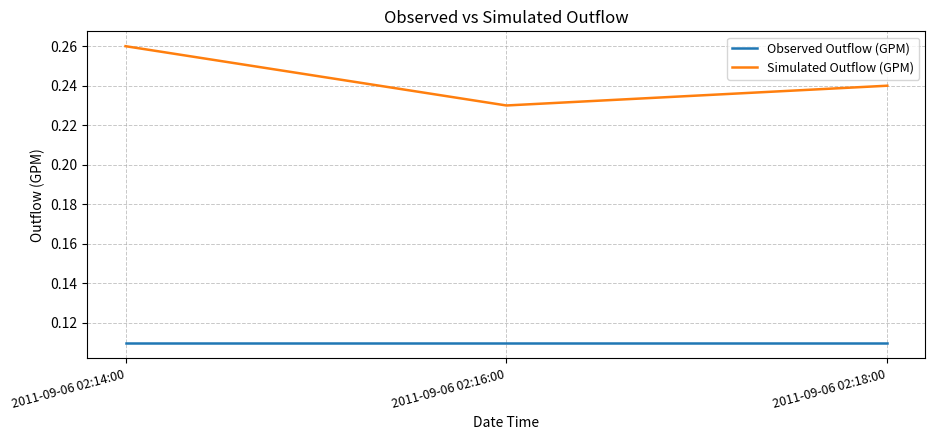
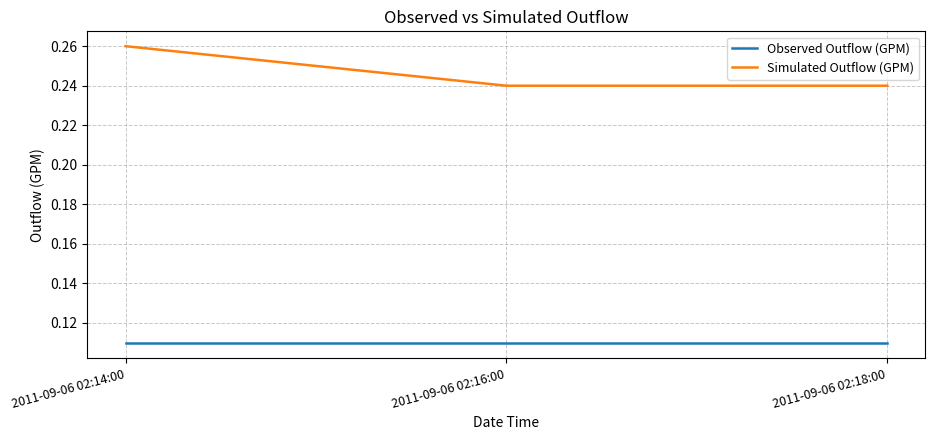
Simulated Outflow (GPM), 2011-09-06 02:16:00: 0.23 -> 0.24
